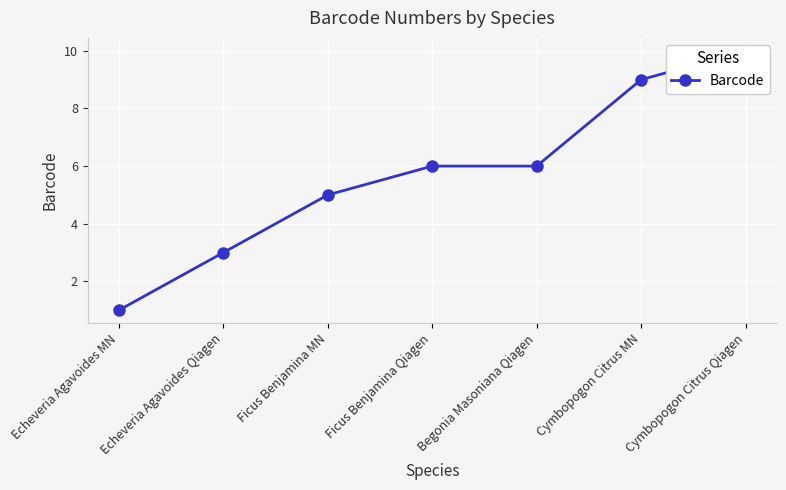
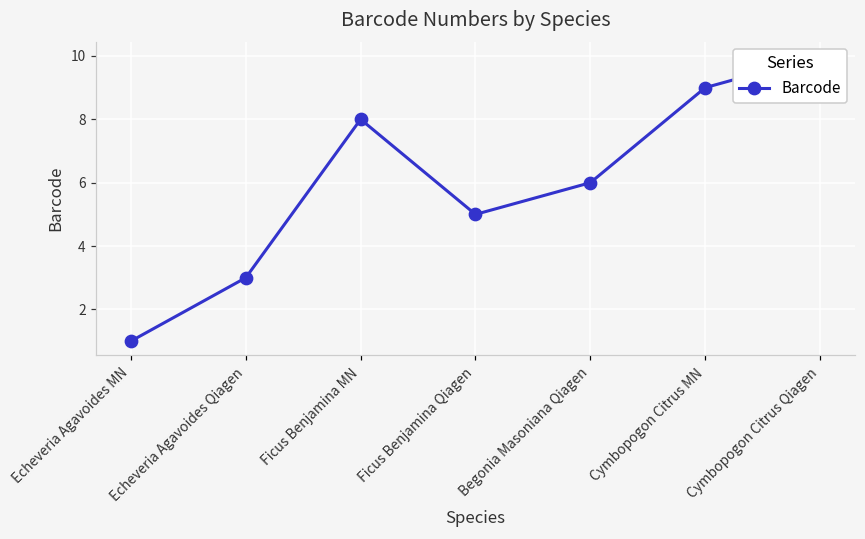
Ficus Benjamina MN: 5 -> 8
Ficus Benjamina Qiagen: 6 -> 5
